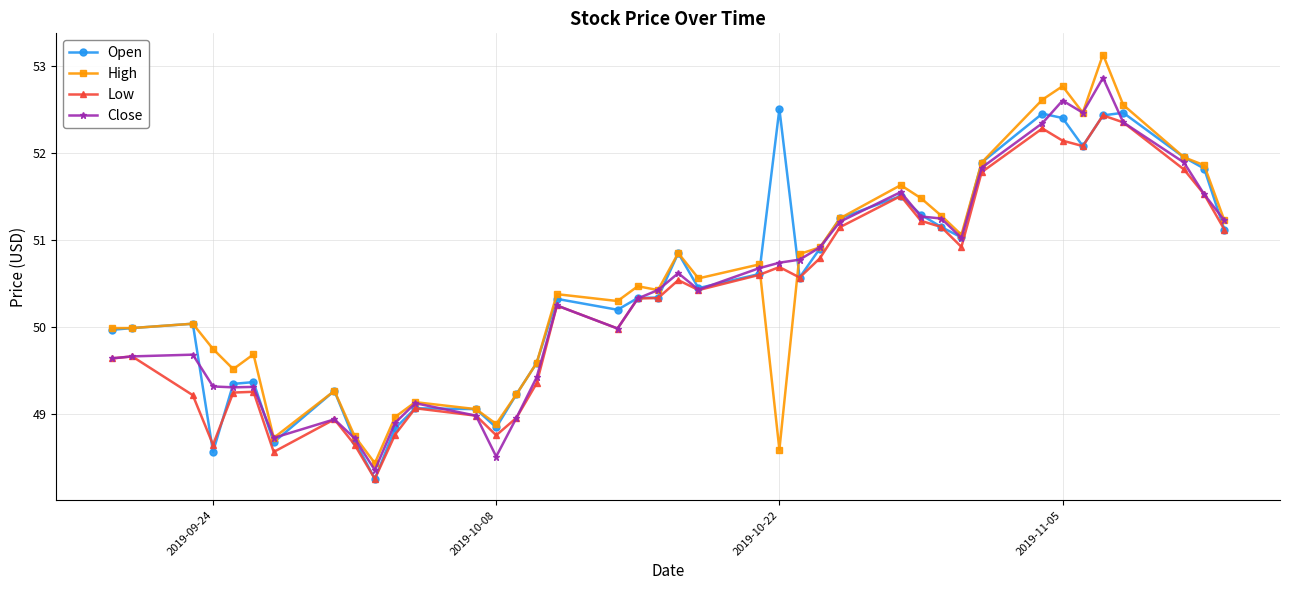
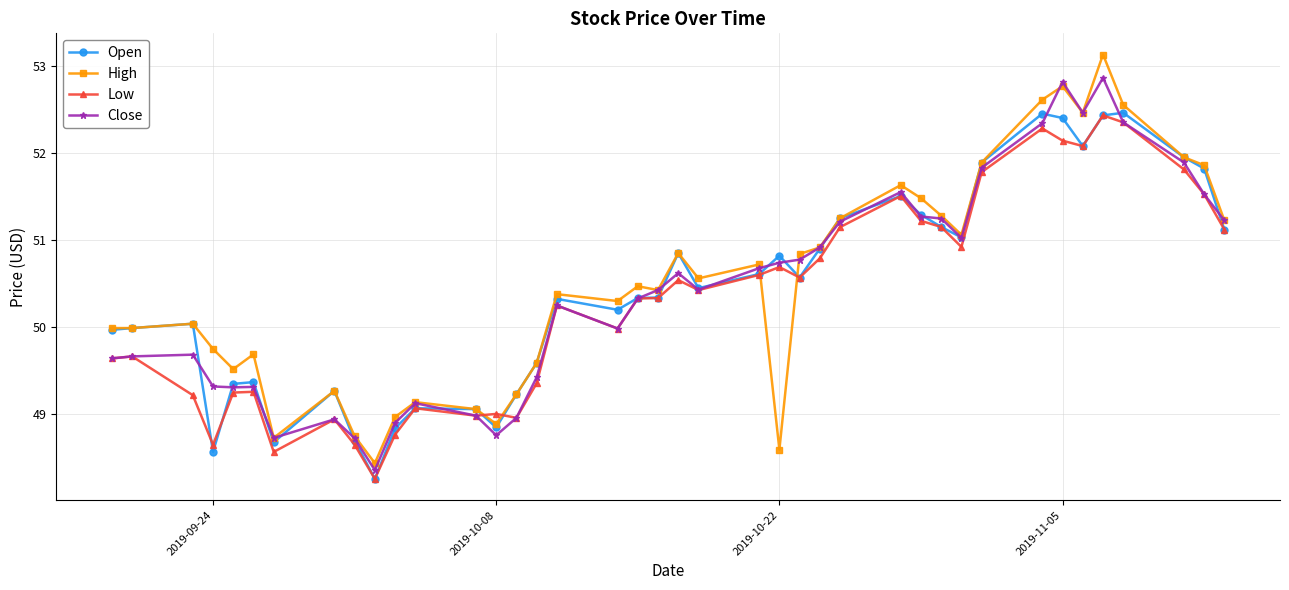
Low, 2019-10-08: 48.8 -> 49.0
Close, 2019-10-08: 48.5 -> 48.8
Open, 2019-10-22: 52.5 -> 50.8
Close, 2019-11-05: 52.6 -> 52.8
